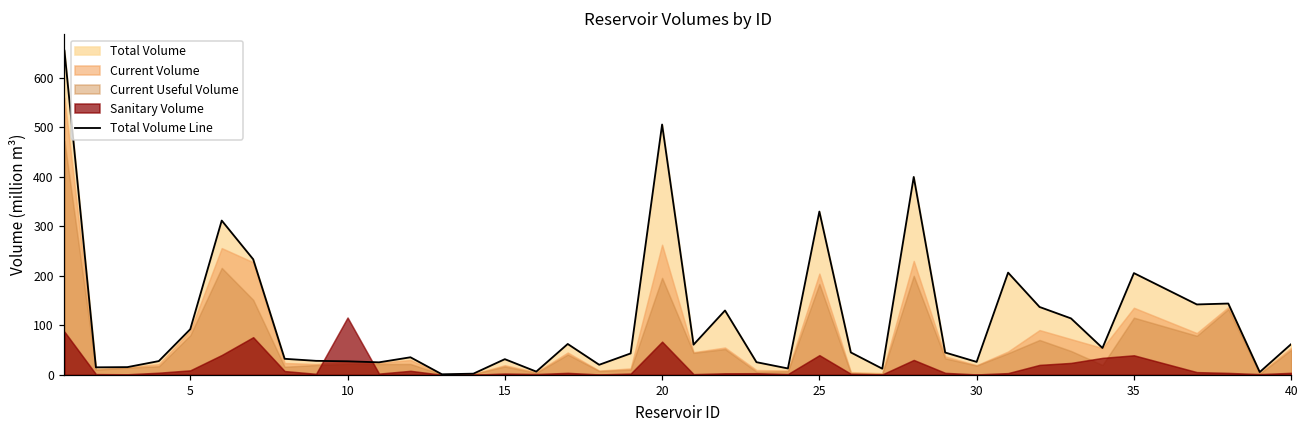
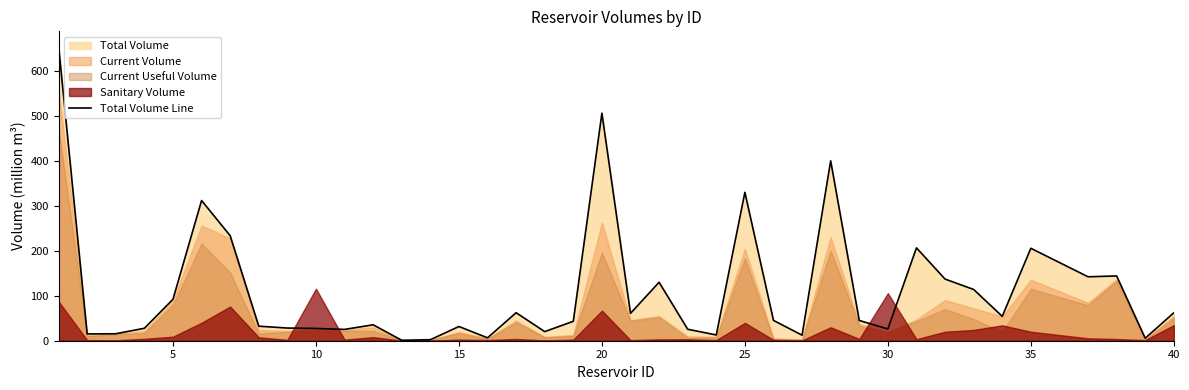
Sanitary Volume, 30: 0 -> 110
Sanitary Volume, 35: 40 -> 20
Sanitary Volume, 40: 0 -> 30
